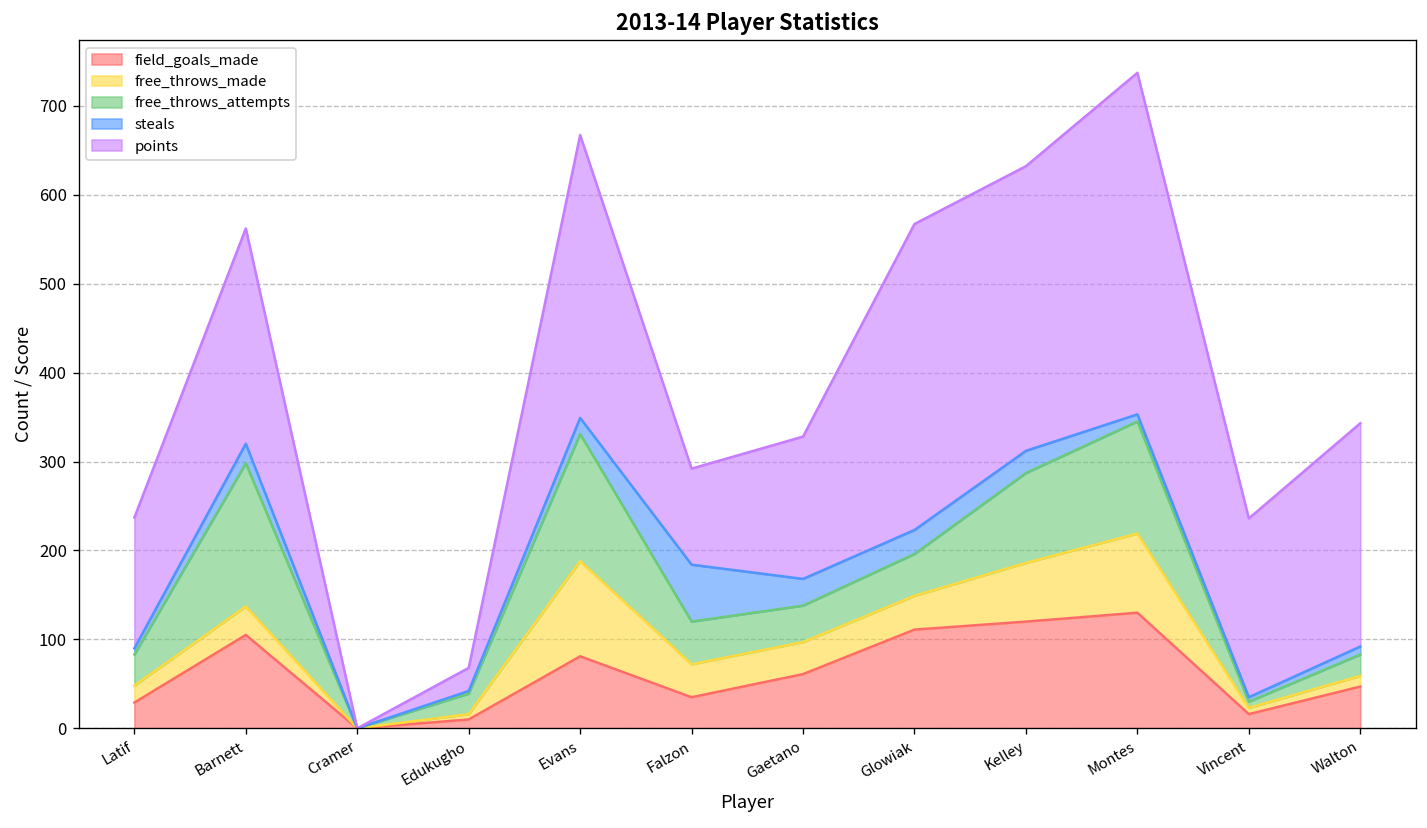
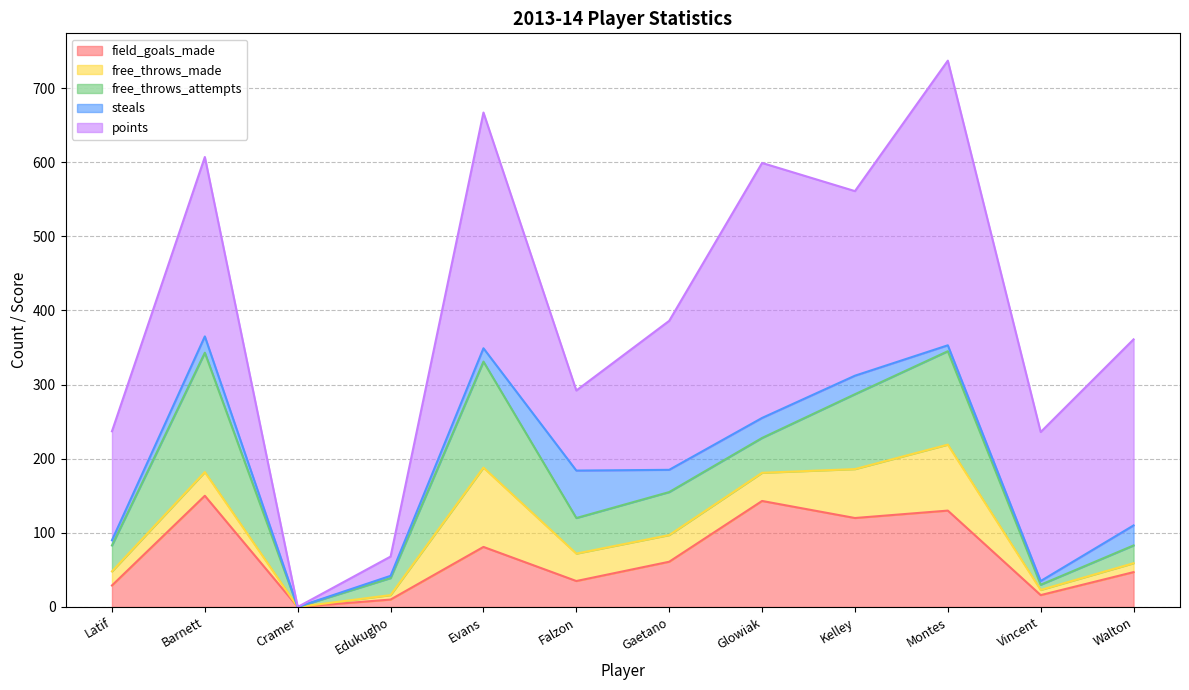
field_goals_made, Barnett: 110 -> 150
free_throws_attempts, Gaetano: 40 -> 60
points, Gaetano: 160 -> 200
field_goals_made, Glowiak: 110 -> 140
points, Kelley: 320 -> 250
steals, Walton: 10 -> 30
